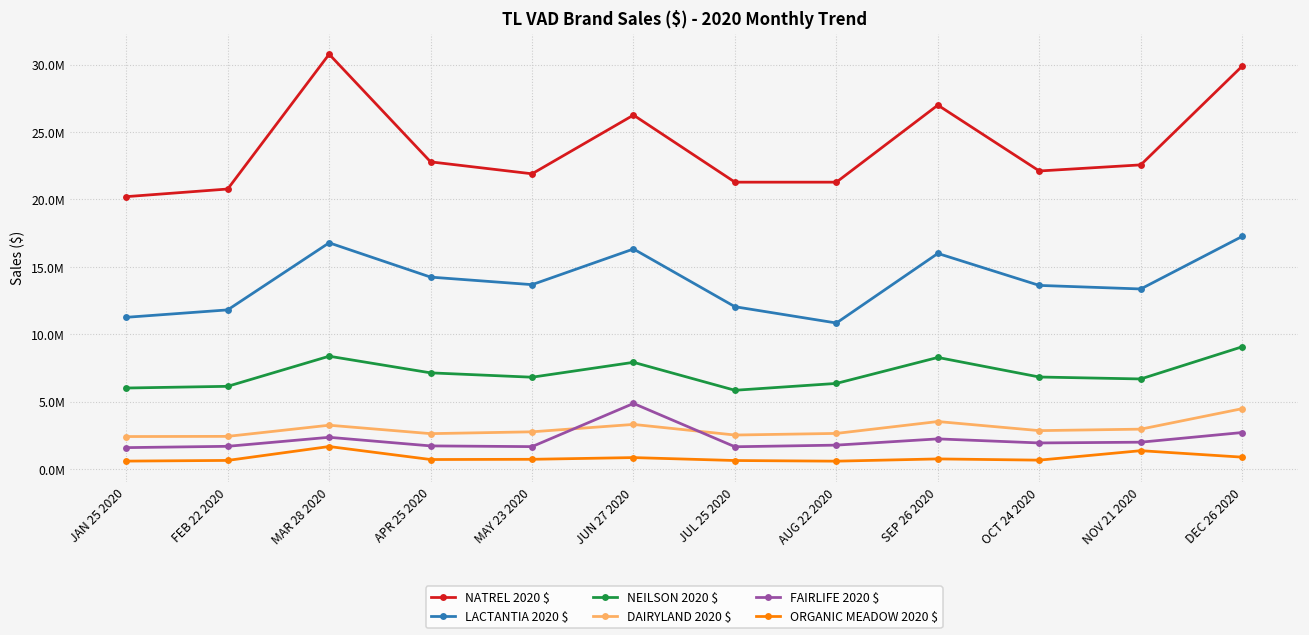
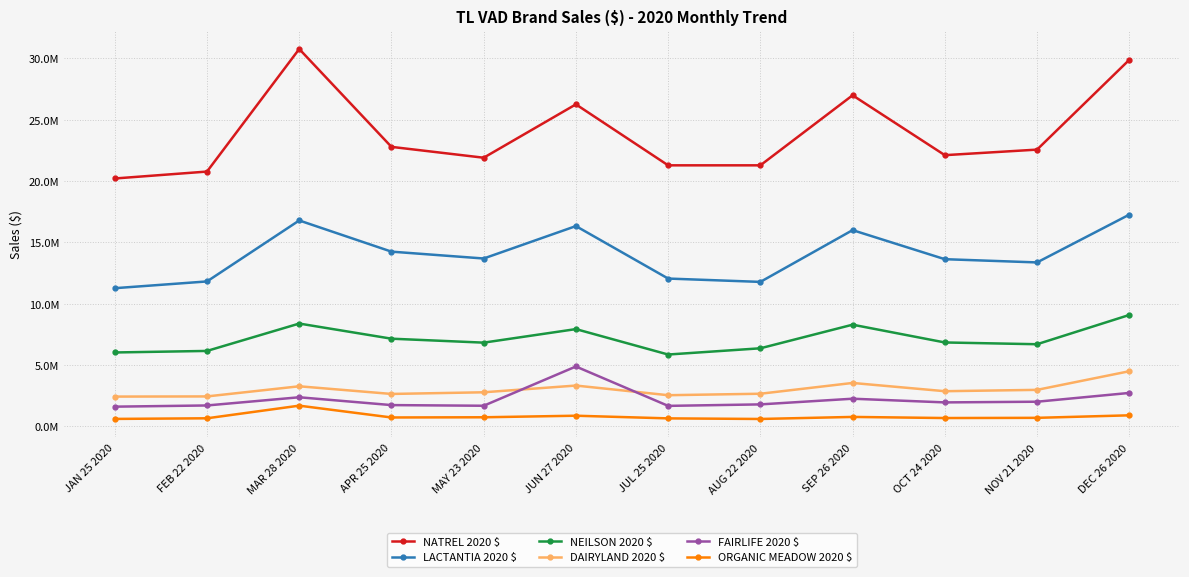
LACTANTIA 2020 $, AUG 22 2020: 10800000 -> 11800000
ORGANIC MEADOW 2020 $, NOV 21 2020: 1400000 -> 700000
